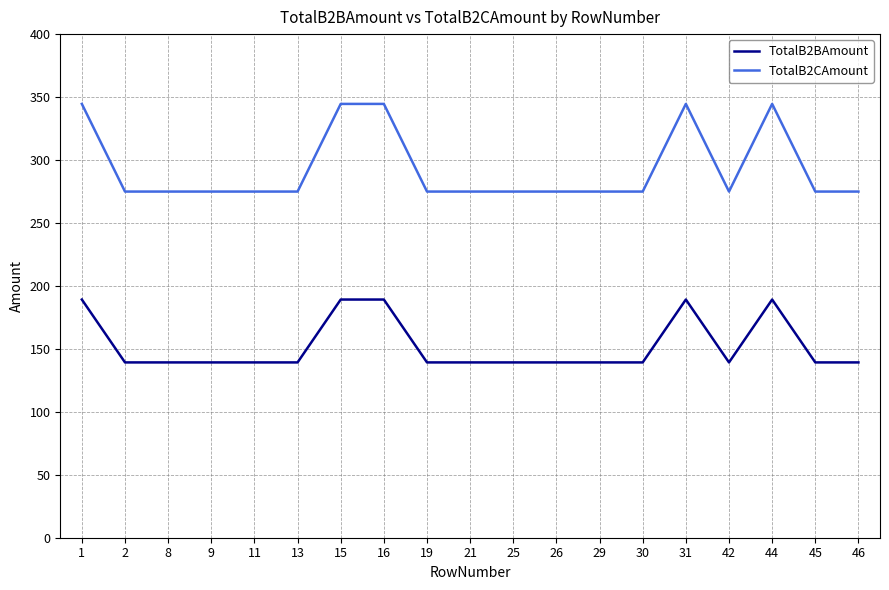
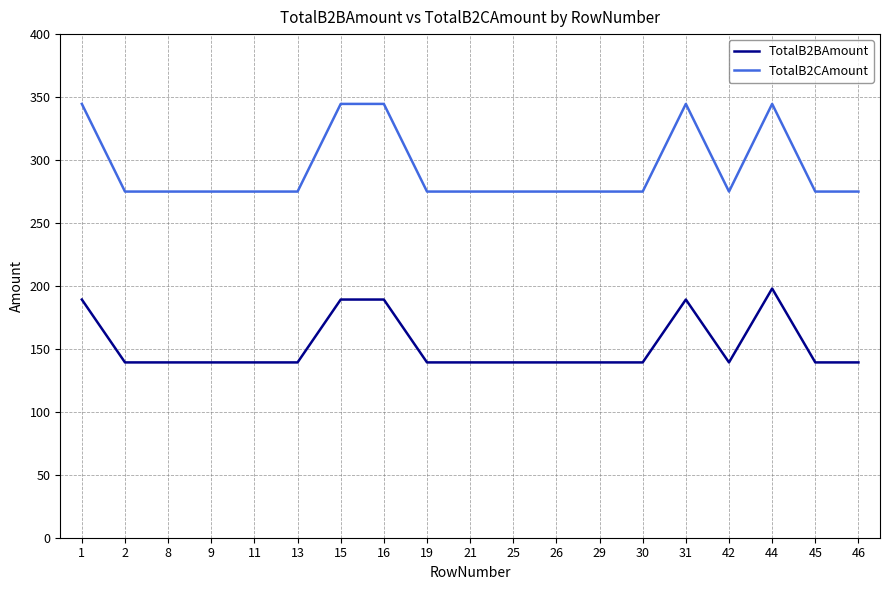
TotalB2BAmount, 44: 189 -> 198
